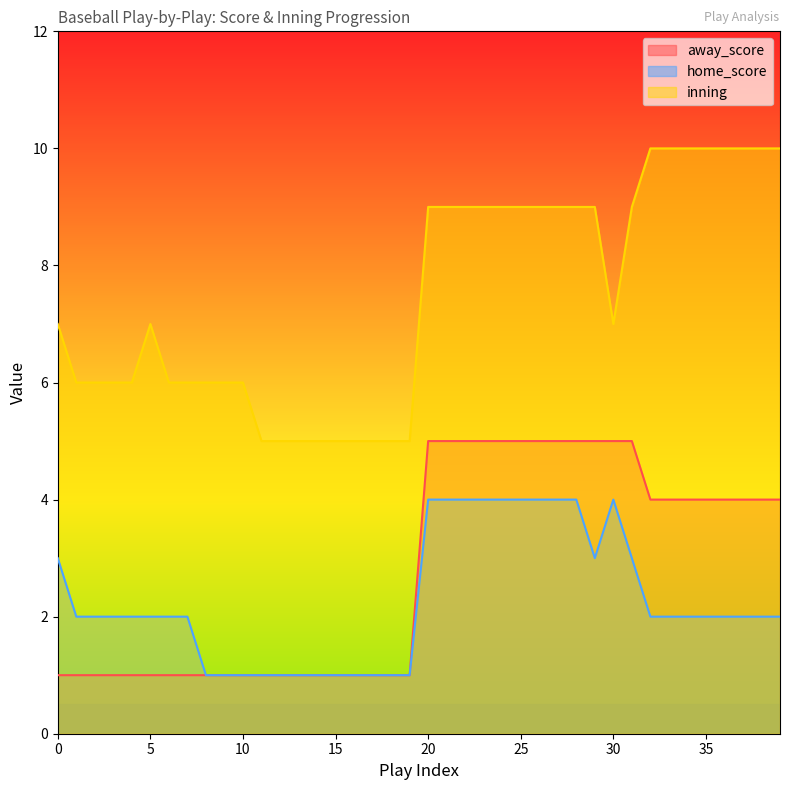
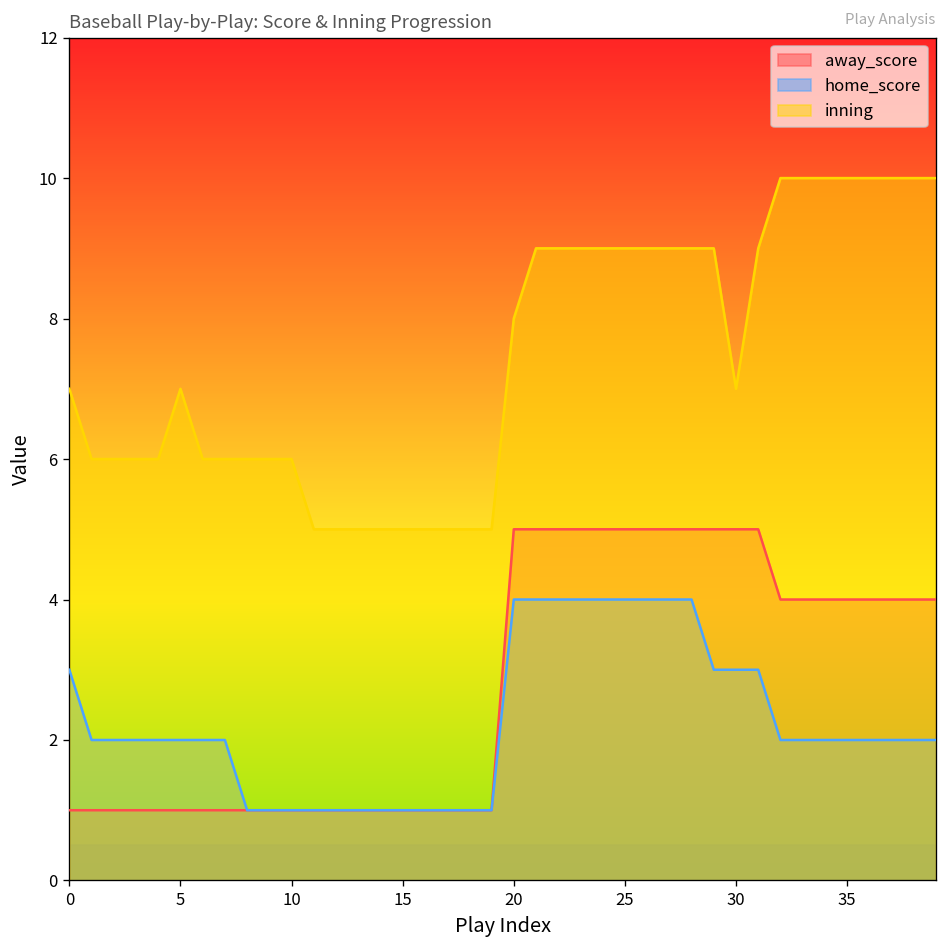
inning, 20: 9 -> 8
home_score, 30: 4 -> 3
